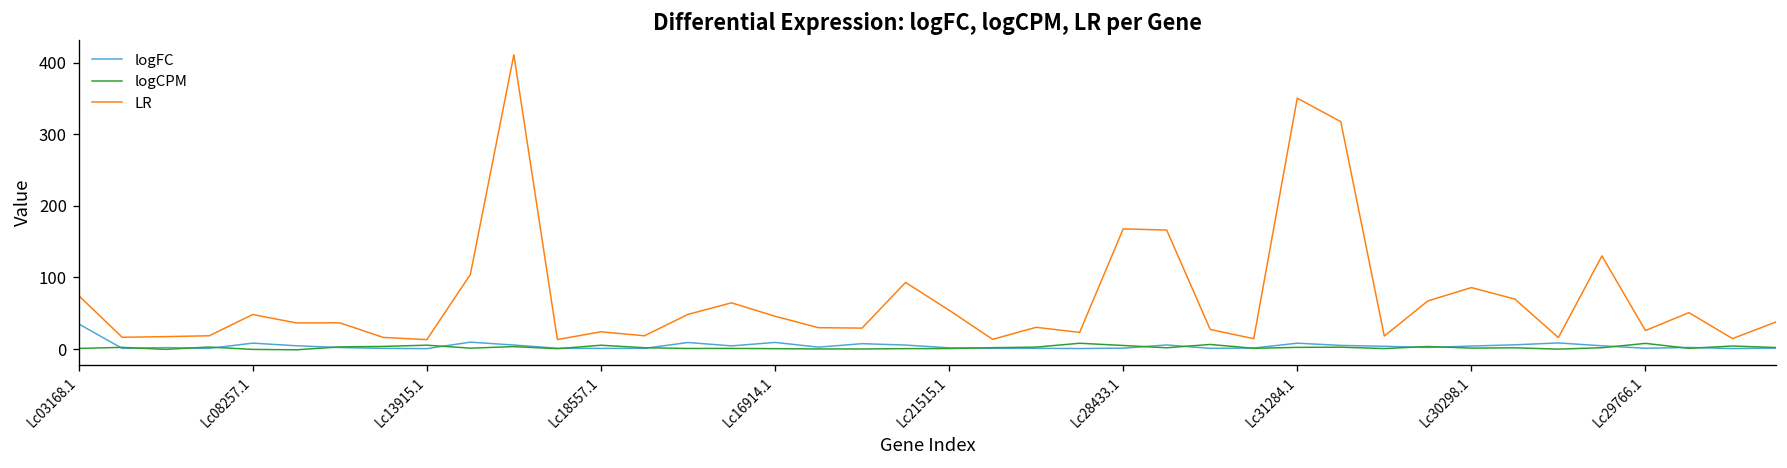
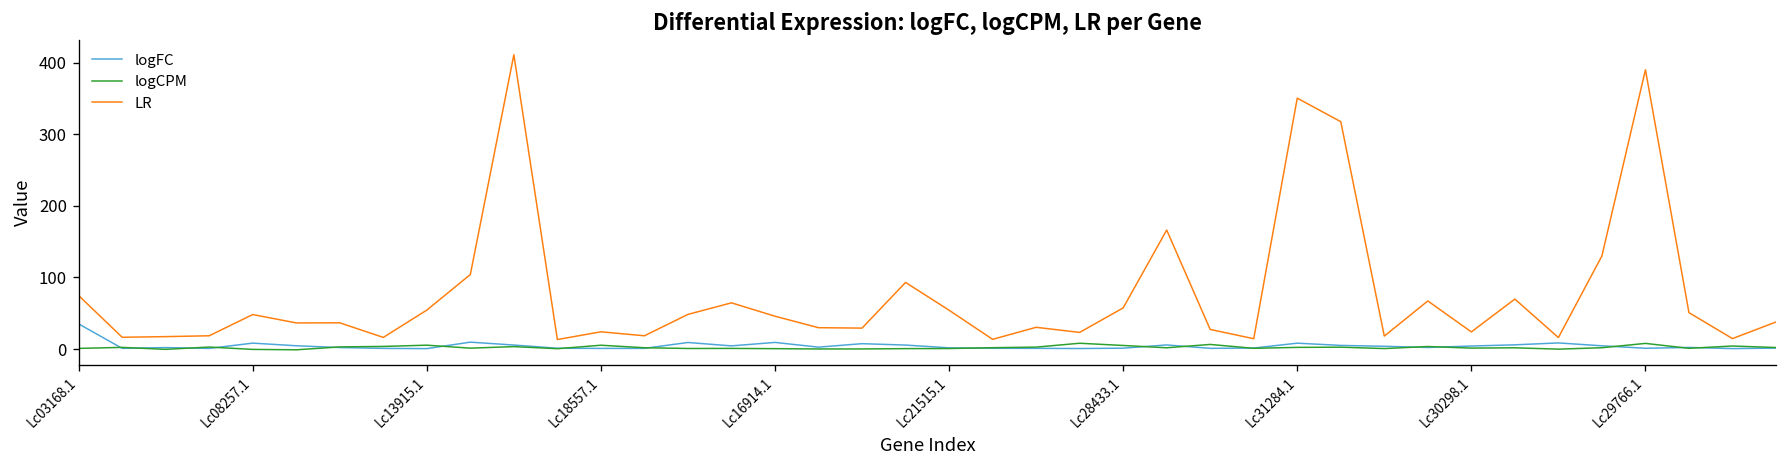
LR, Lc13915.1: 10 -> 50
LR, Lc28433.1: 170 -> 60
LR, Lc30298.1: 90 -> 20
LR, Lc29766.1: 30 -> 390
